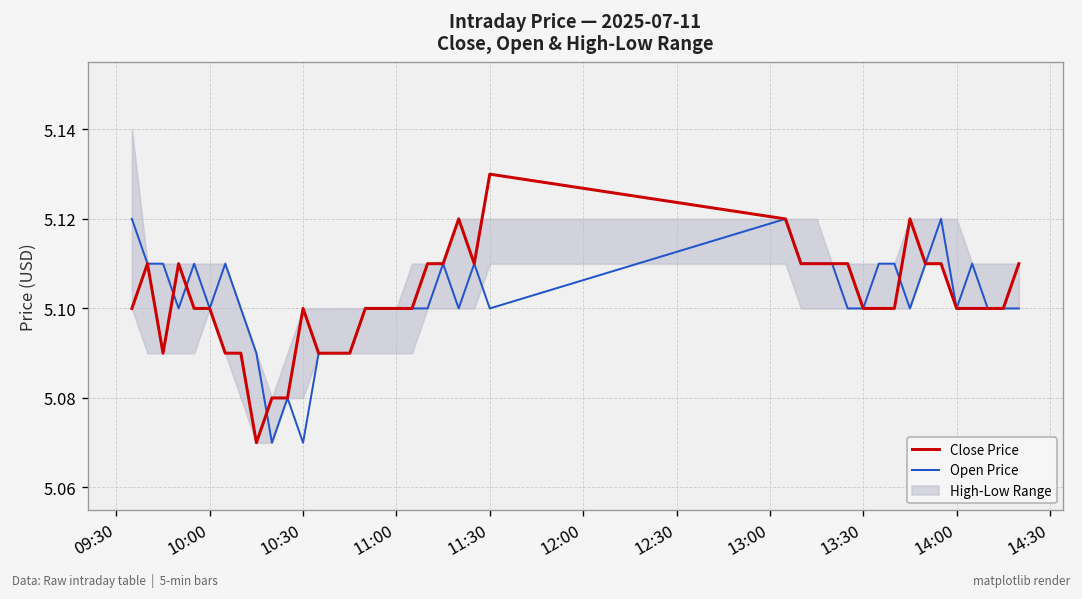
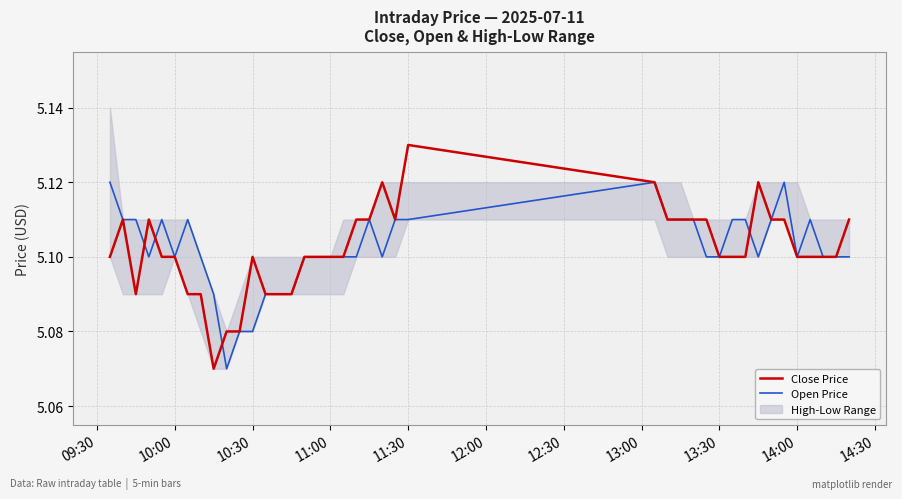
Open Price, 10:30: 5.07 -> 5.08
Open Price, 11:30: 5.10 -> 5.11
